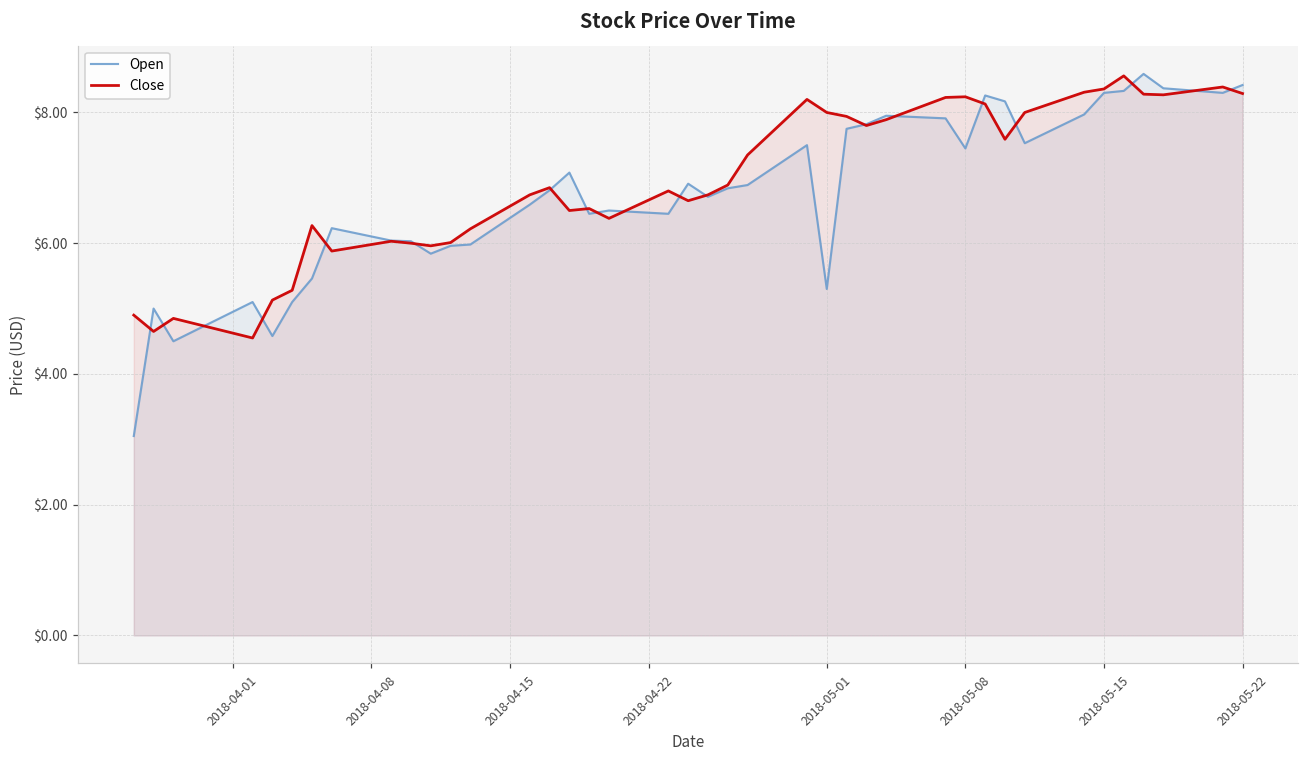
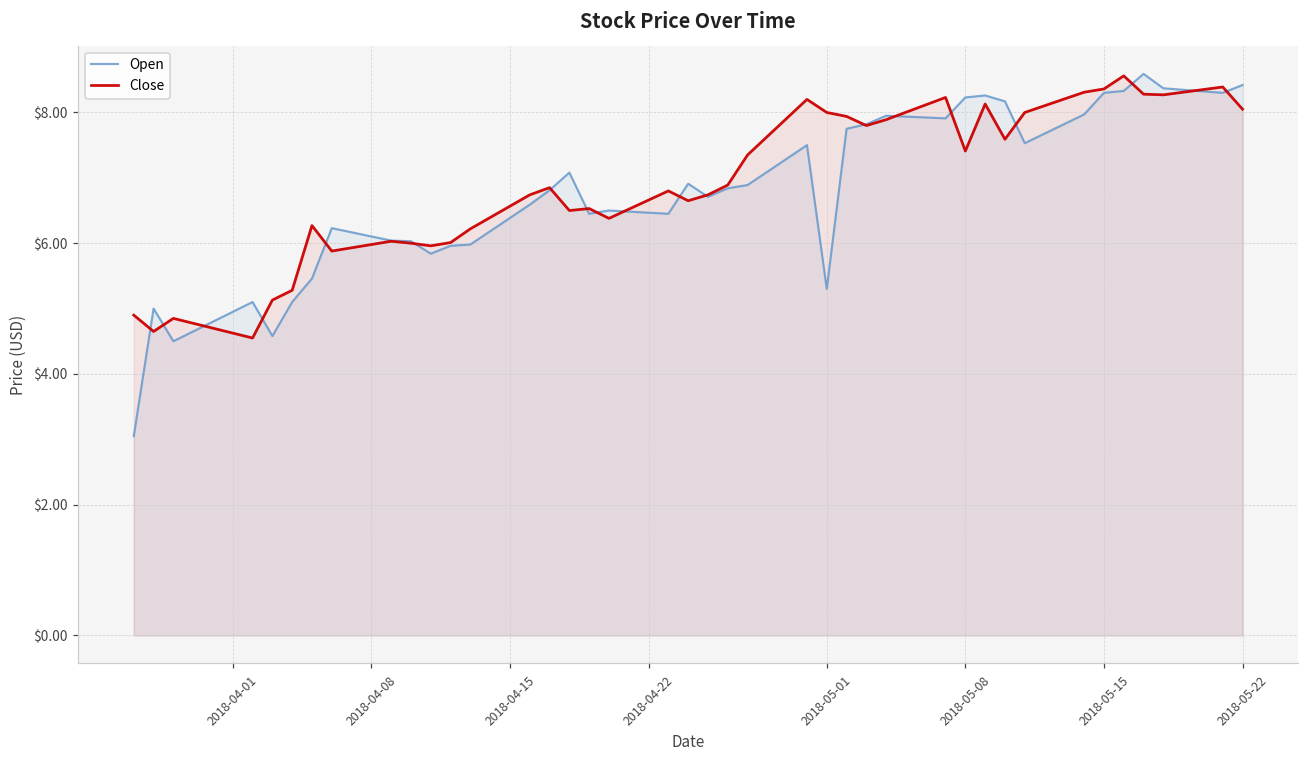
Open, 2018-05-08: $7.5 -> $8.2
Close, 2018-05-08: $8.2 -> $7.4
Close, 2018-05-22: $8.3 -> $8.1
